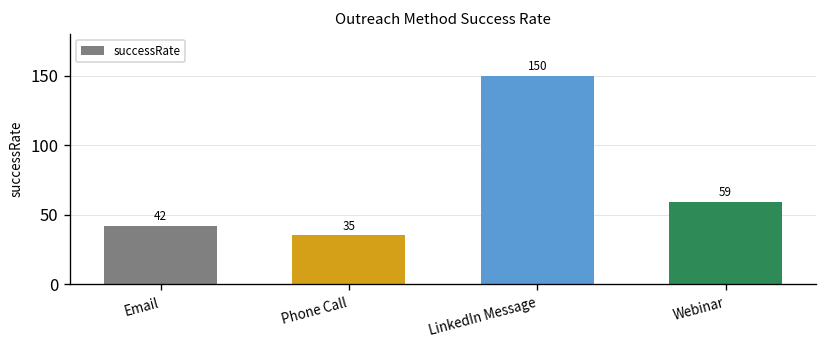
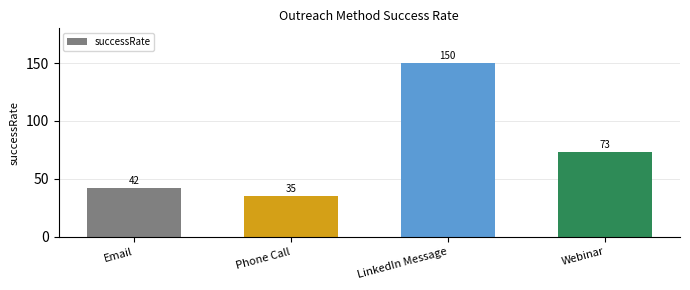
Webinar: 59 -> 73
